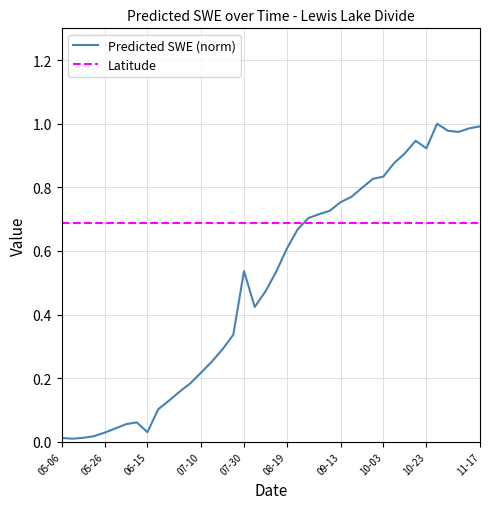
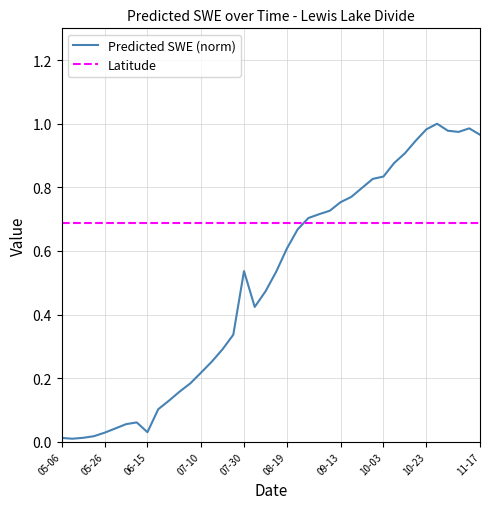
Predicted SWE (norm), 10-23: 0.92 -> 0.98
Predicted SWE (norm), 11-17: 0.99 -> 0.97
